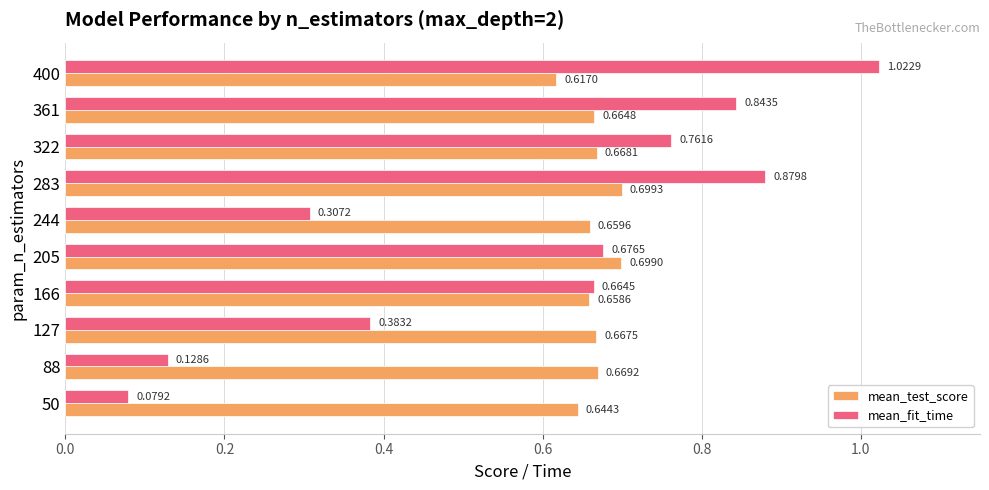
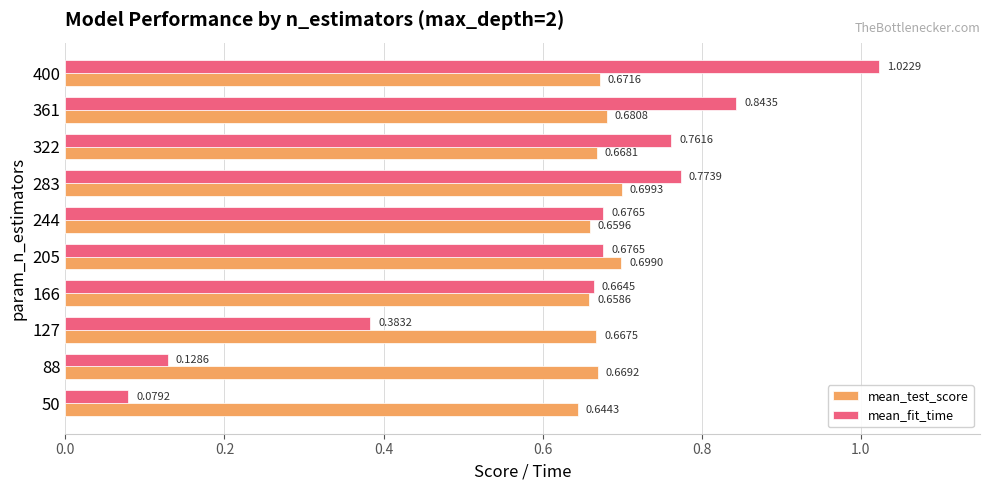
mean_test_score, 400: 0.6170 -> 0.6716
mean_test_score, 361: 0.6648 -> 0.6808
mean_fit_time, 283: 0.8798 -> 0.7739
mean_fit_time, 244: 0.3072 -> 0.6765
